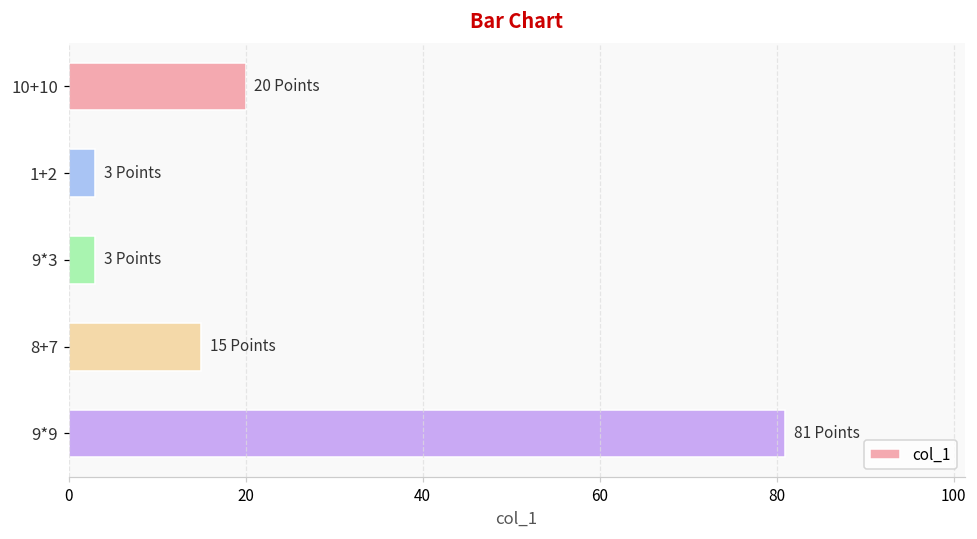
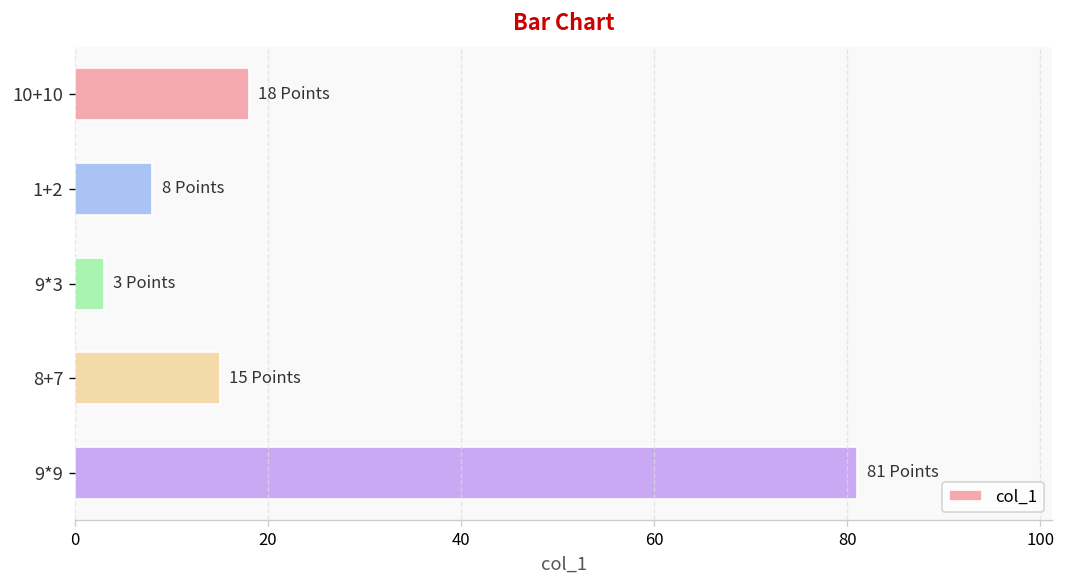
10+10: 20 -> 18
1+2: 3 -> 8
